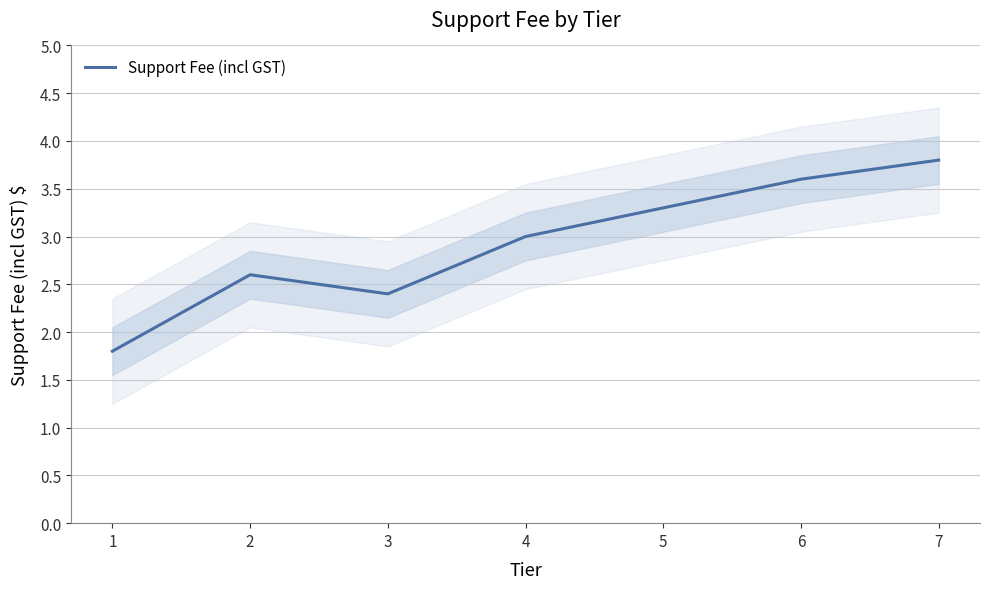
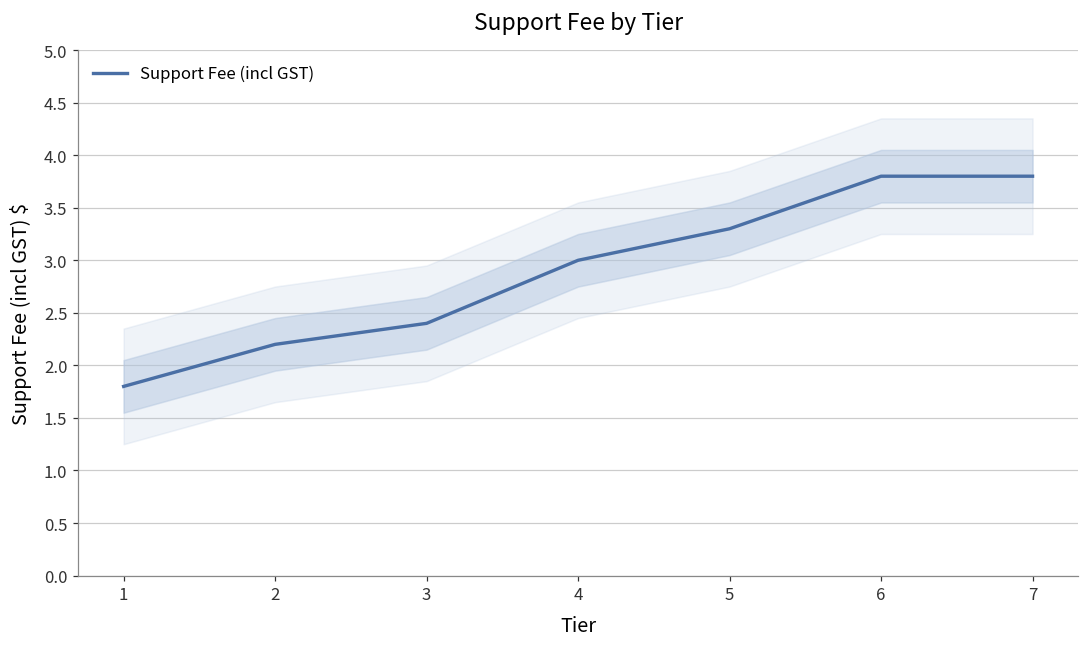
Support Fee (incl GST), 2: 2.6 -> 2.2
Support Fee (incl GST), 6: 3.6 -> 3.8
